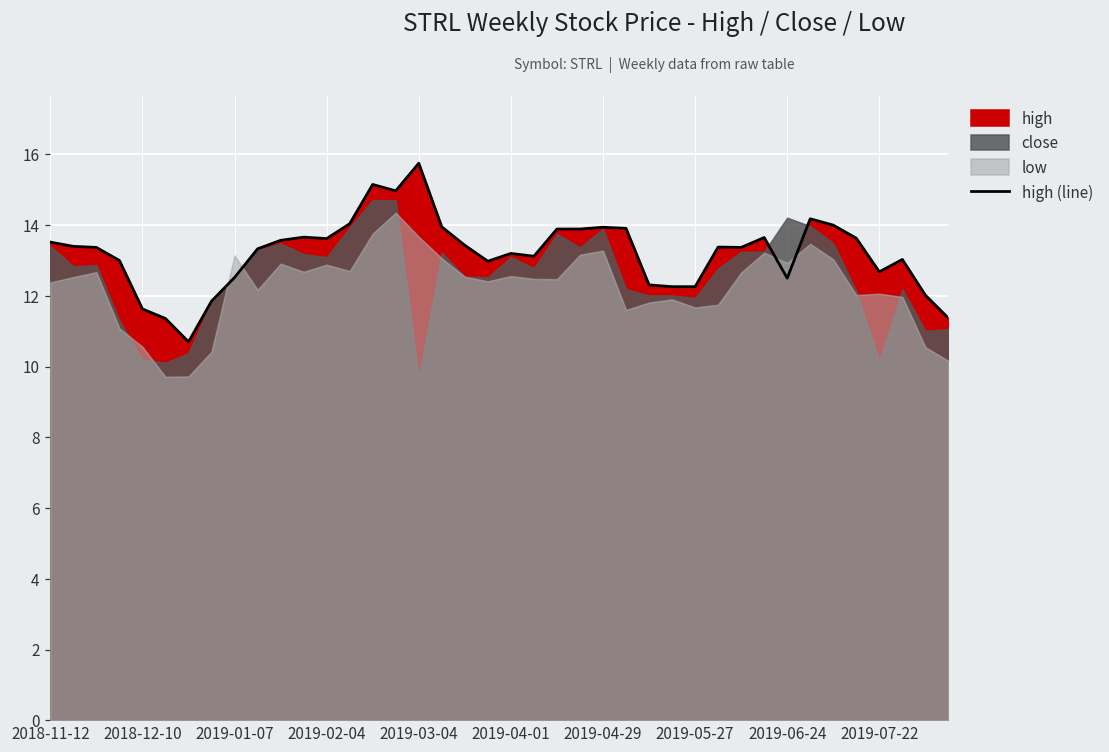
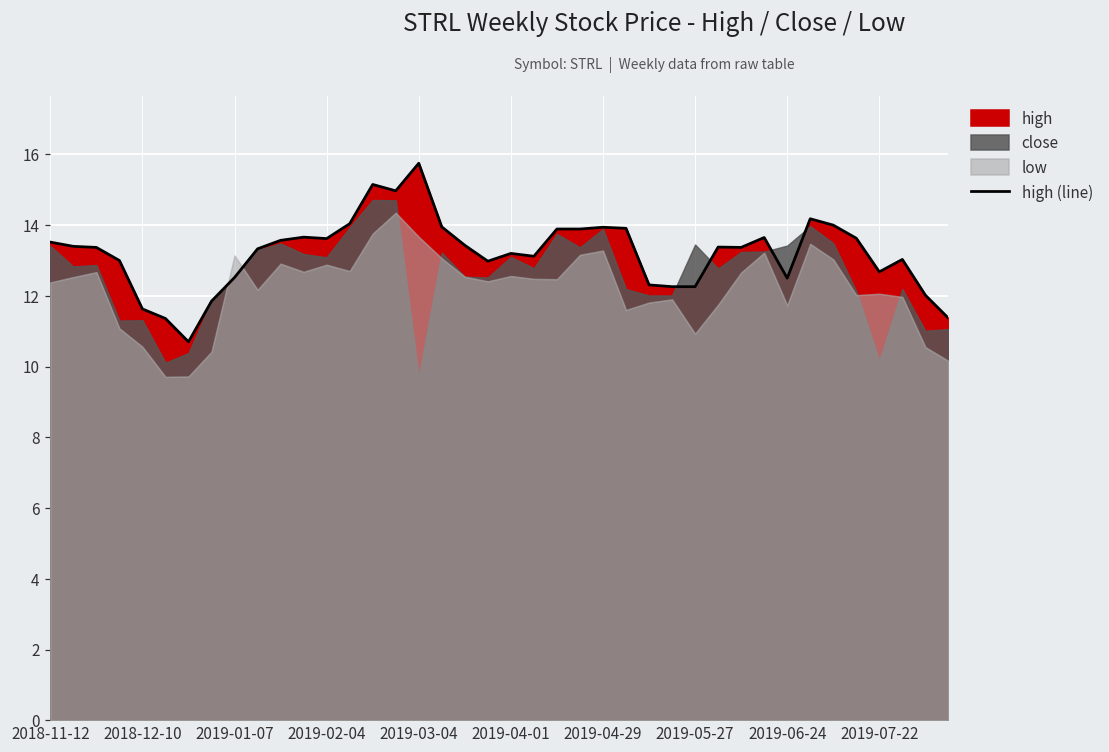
close, 2018-12-10: 10.2 -> 11.3
close, 2019-05-27: 11.9 -> 13.5
low, 2019-05-27: 11.7 -> 10.9
close, 2019-06-24: 14.2 -> 13.4
low, 2019-06-24: 12.9 -> 11.7
